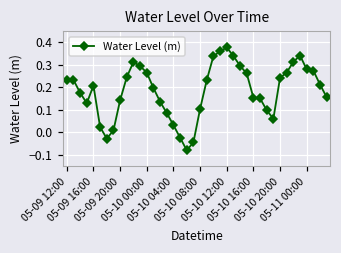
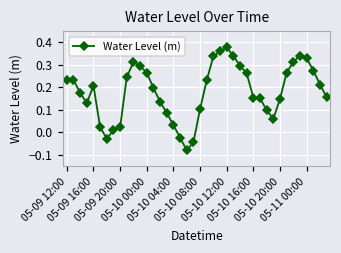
05-09 20:00: 0.14 -> 0.02
05-10 20:00: 0.24 -> 0.15
05-11 00:00: 0.28 -> 0.33
